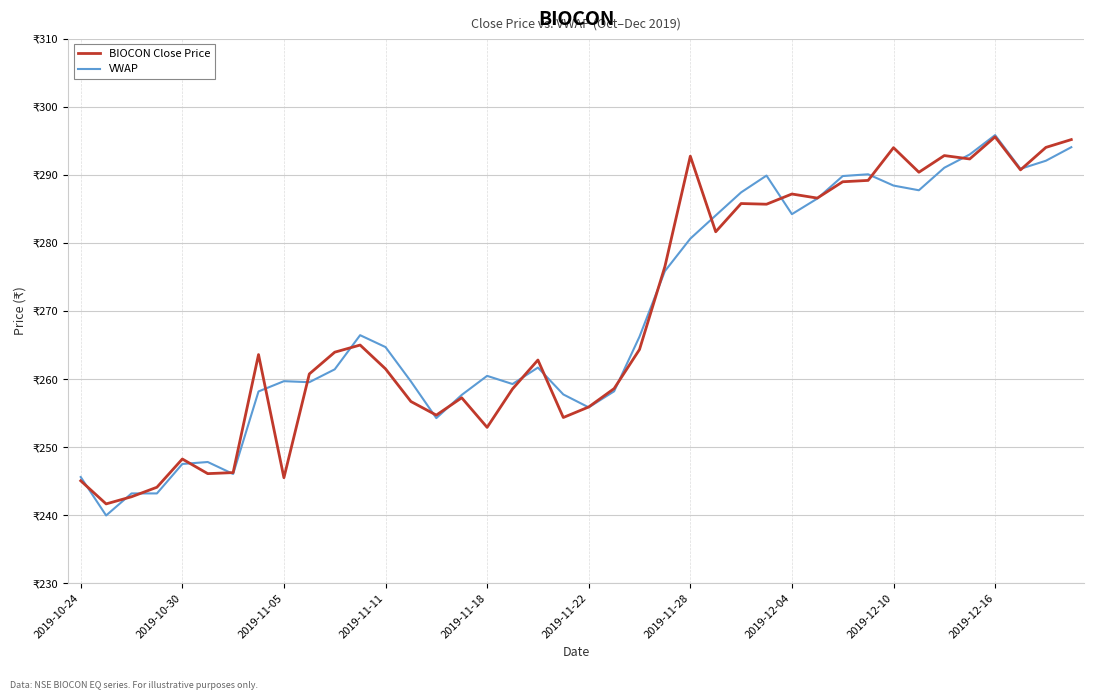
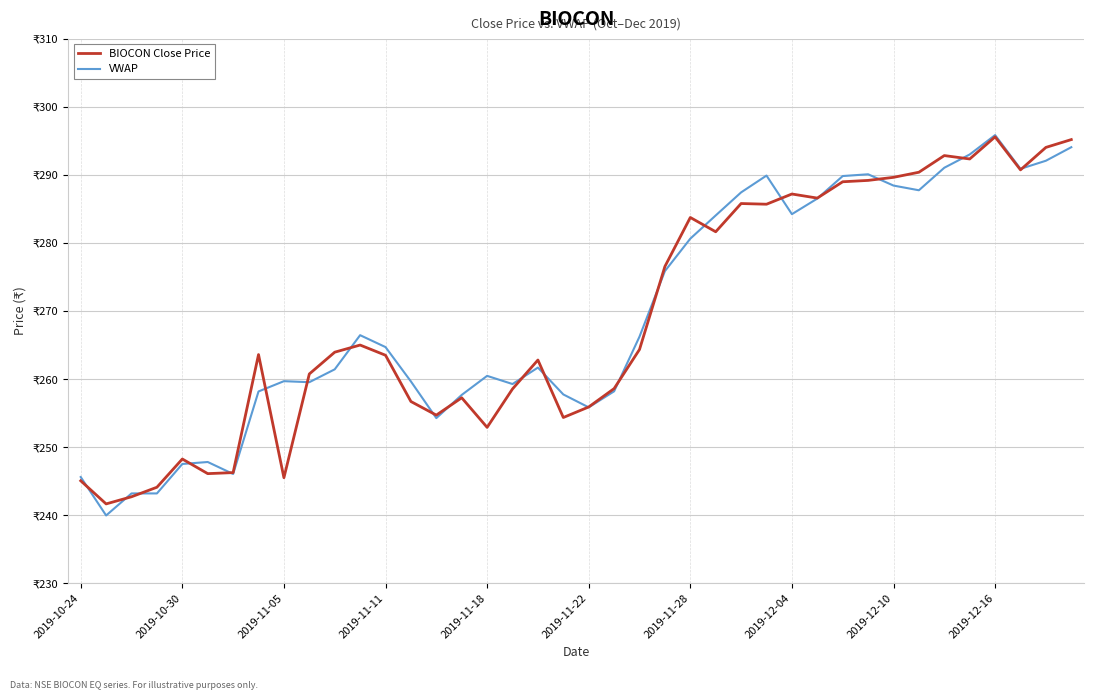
BIOCON Close Price, 2019-11-11: ₹262 -> ₹264
BIOCON Close Price, 2019-11-28: ₹293 -> ₹284
BIOCON Close Price, 2019-12-10: ₹294 -> ₹290
